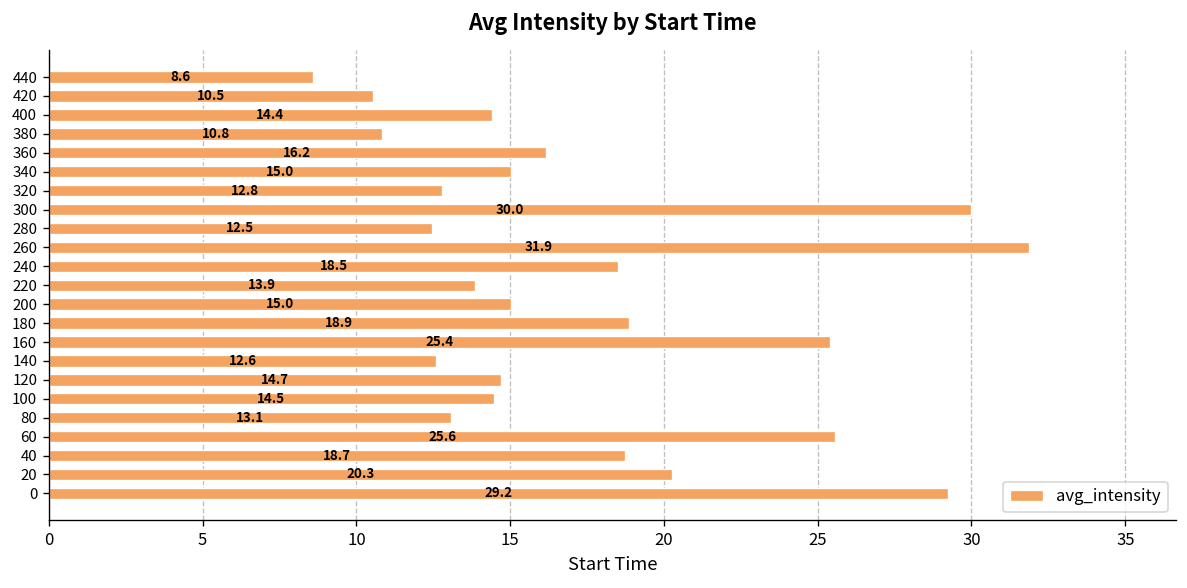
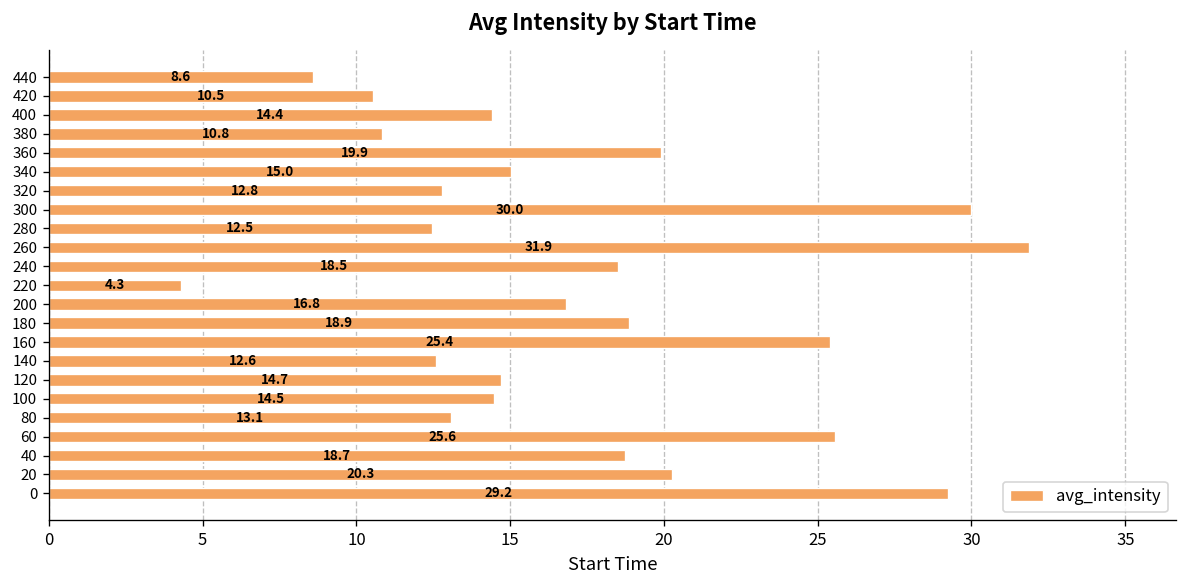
360: 16.2 -> 19.9
220: 13.9 -> 4.3
200: 15.0 -> 16.8
